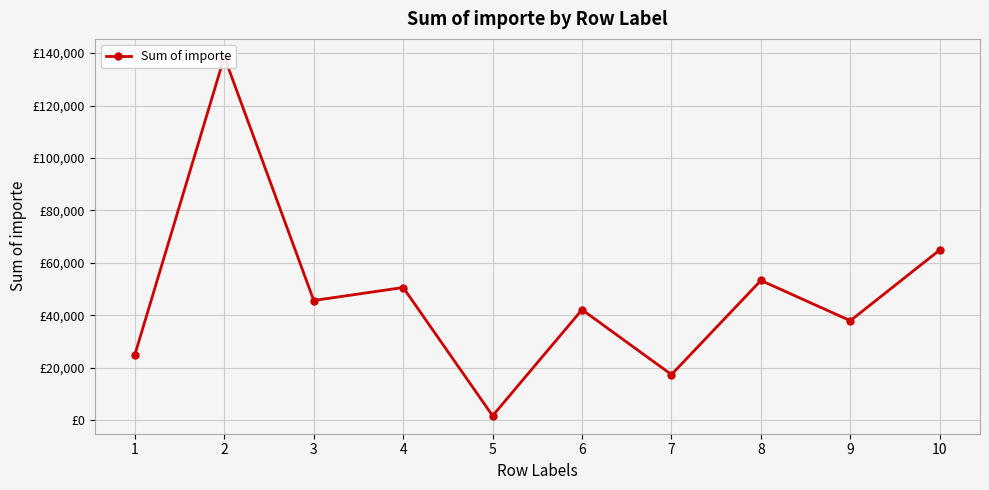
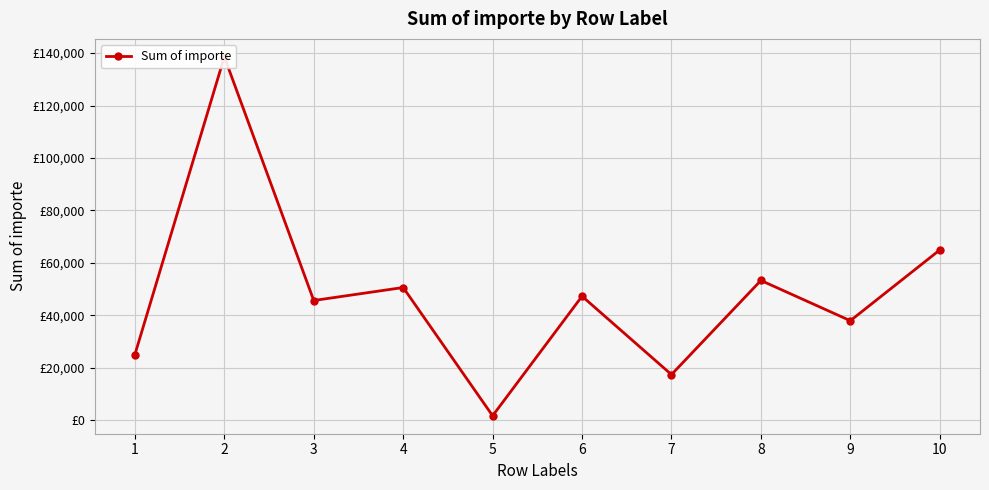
6: £42,000 -> £47,000
